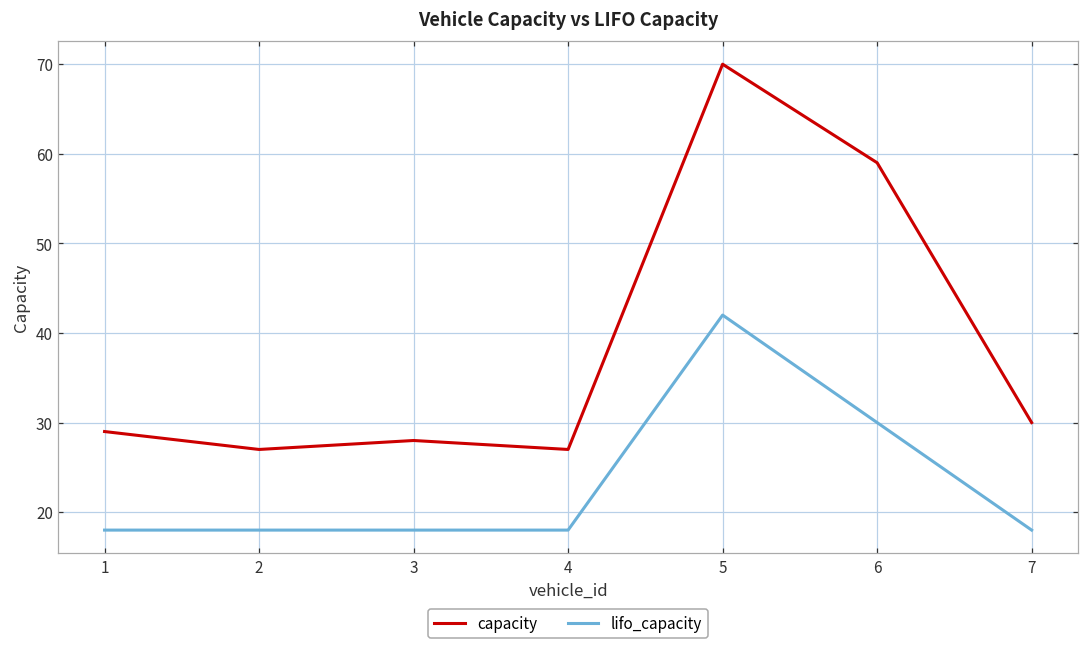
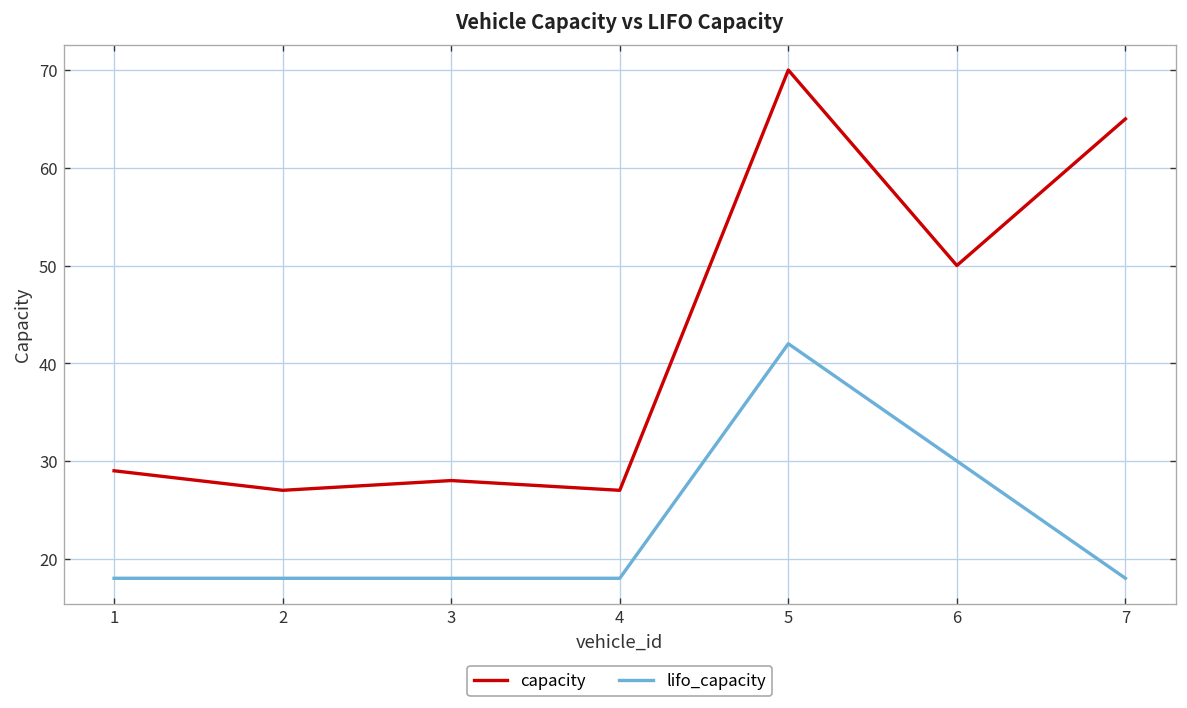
capacity, 6: 59 -> 50
capacity, 7: 30 -> 65
